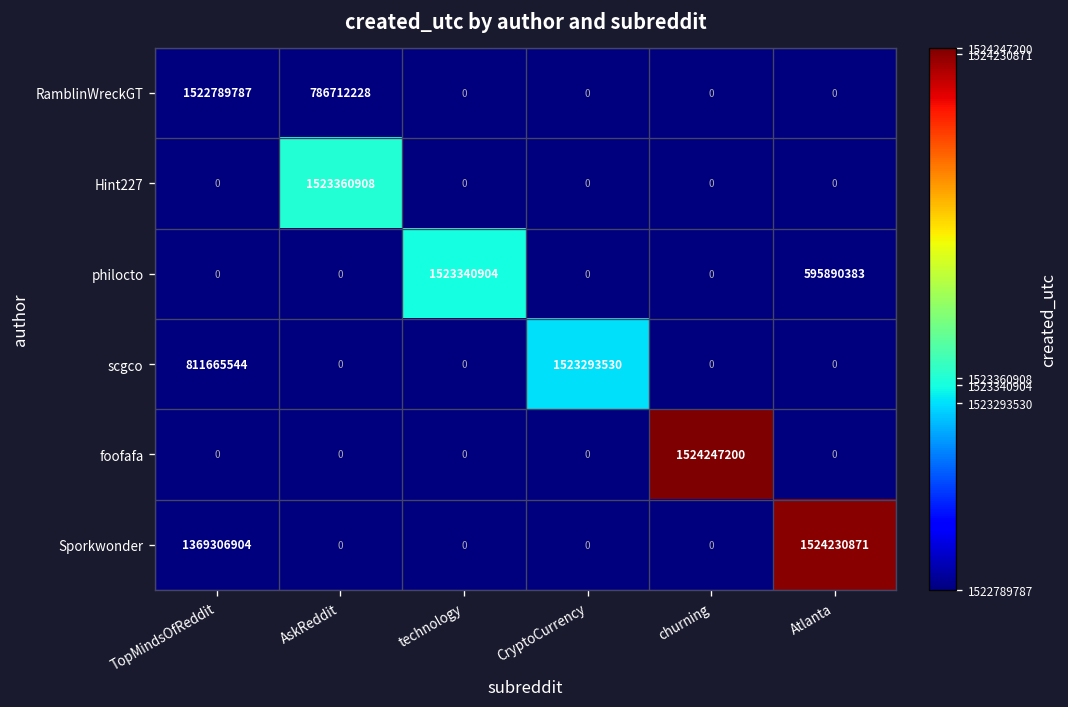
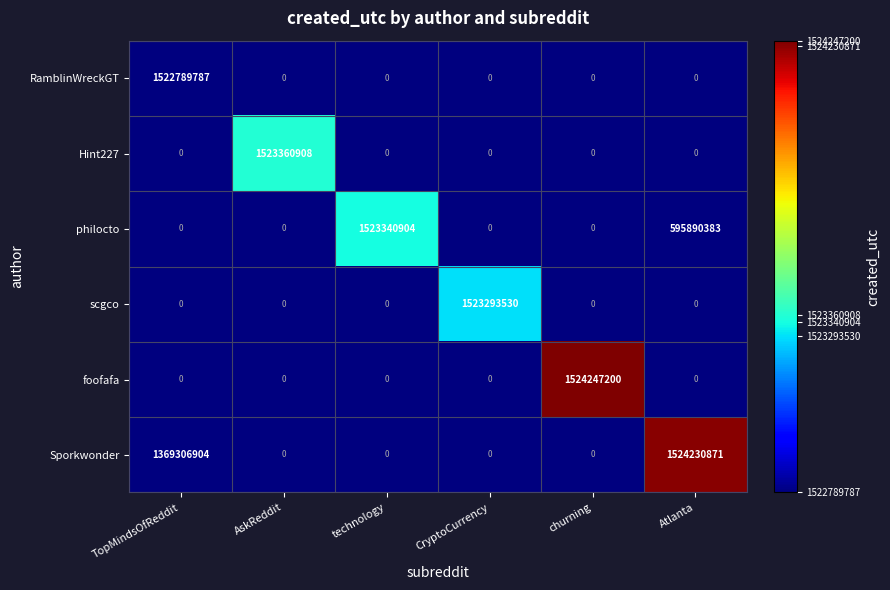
RamblinWreckGT, AskReddit: 786712228 -> 0
scgco, TopMindsOfReddit: 811665544 -> 0
